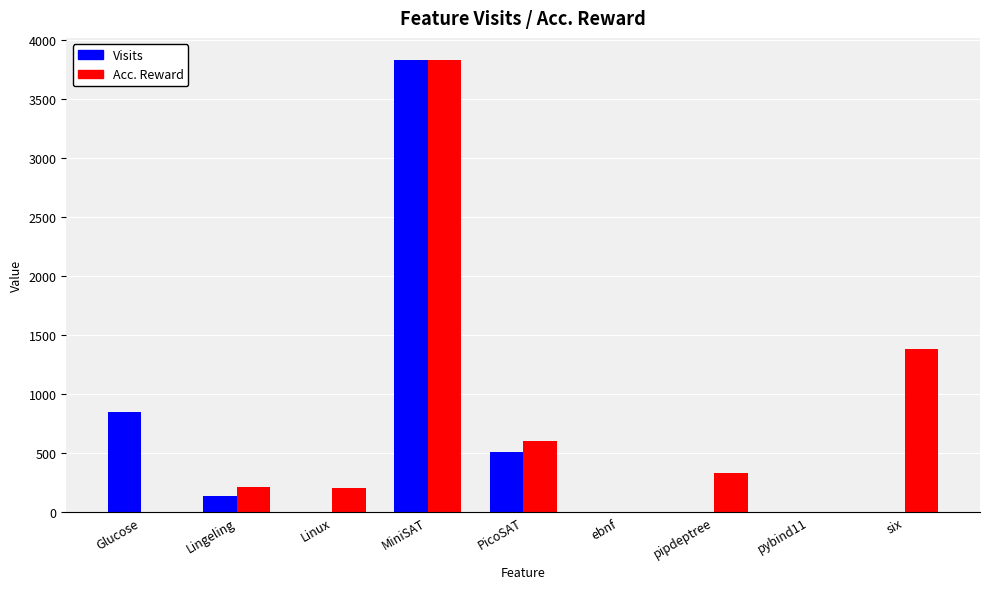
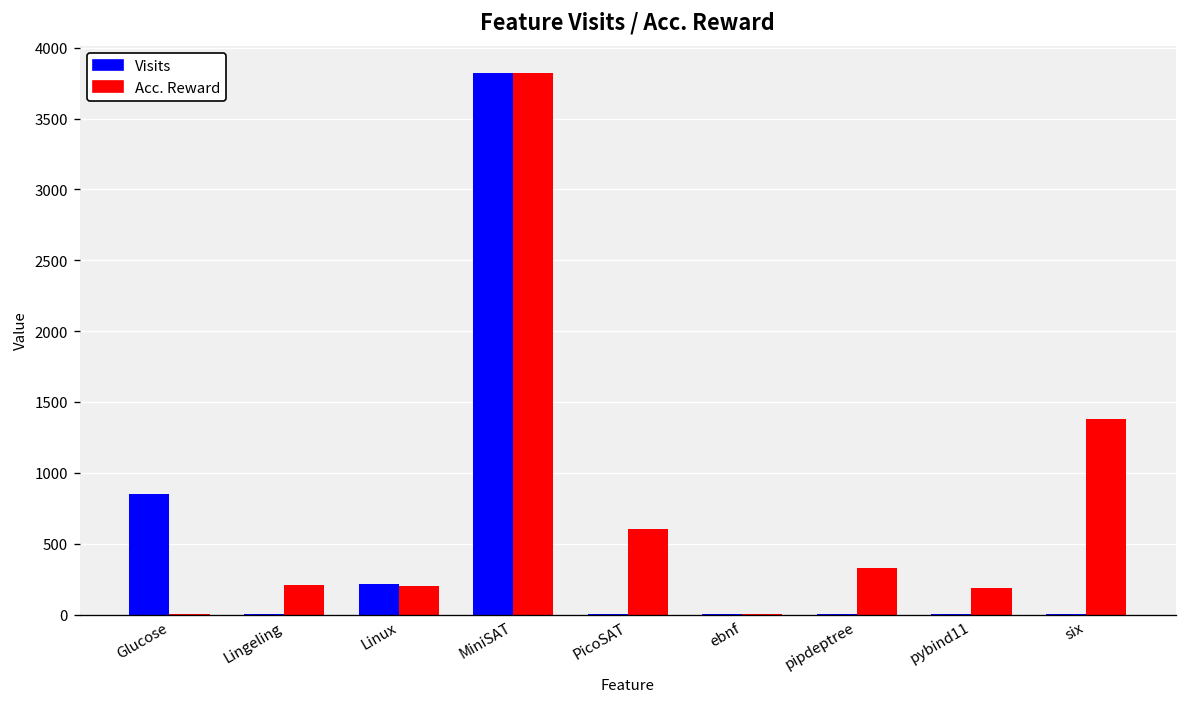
Visits, Lingeling: 130 -> 0
Visits, Linux: 0 -> 220
Visits, PicoSAT: 510 -> 0
Acc. Reward, pybind11: 0 -> 190
